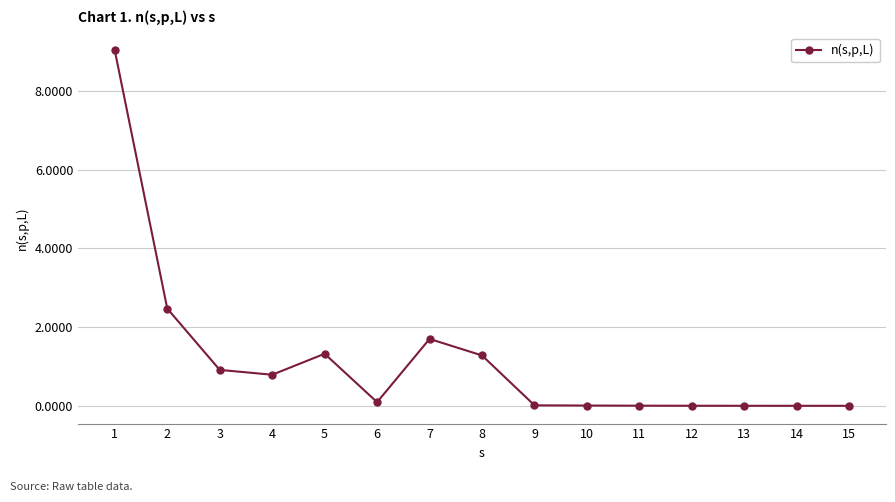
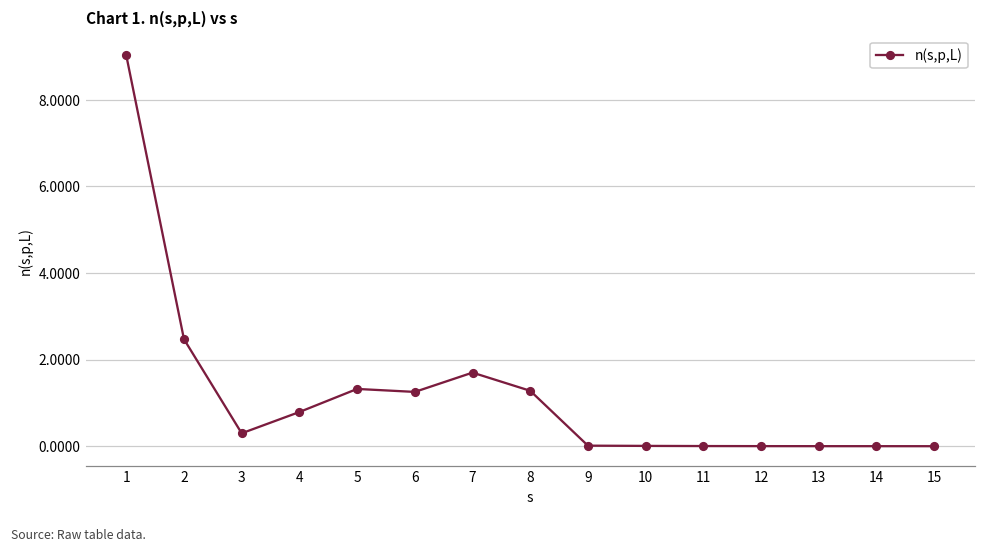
3: 0.9 -> 0.3
6: 0.1 -> 1.3
